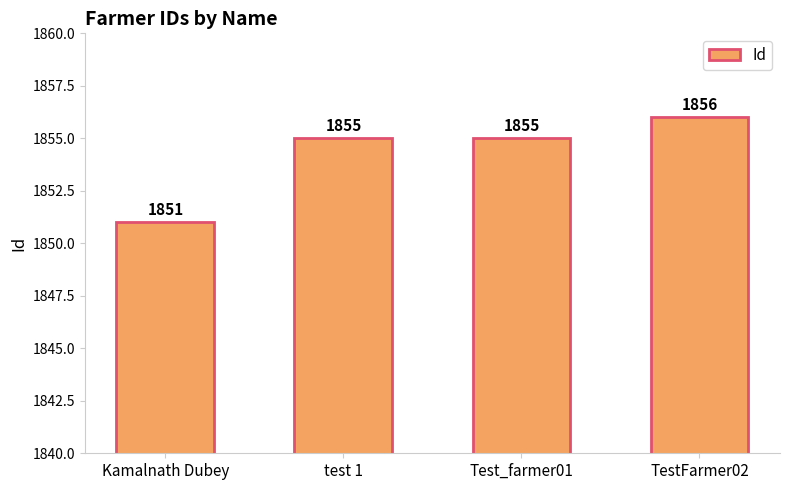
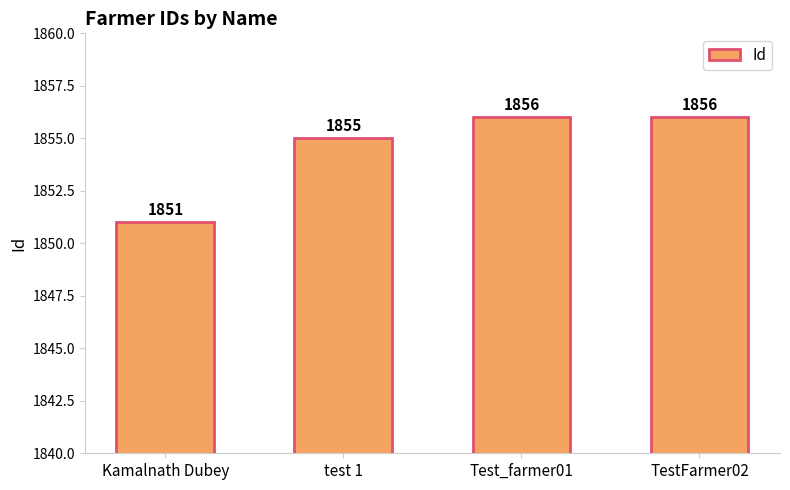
Test_farmer01: 1855 -> 1856
